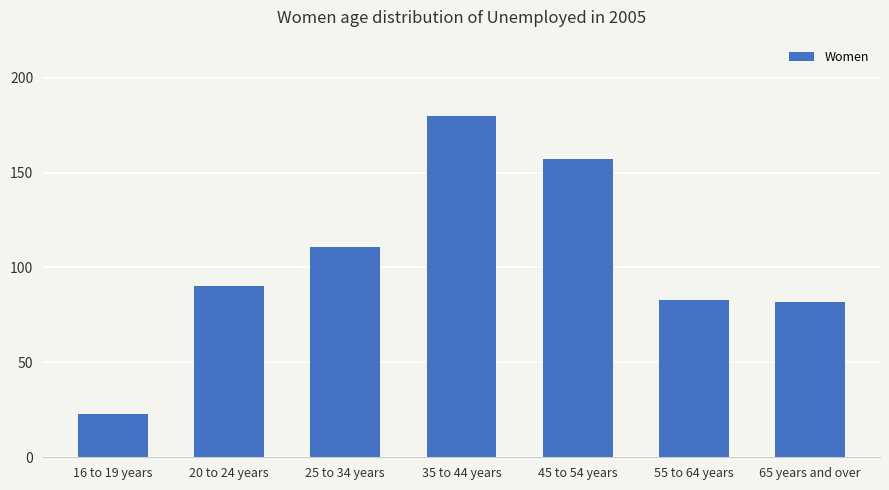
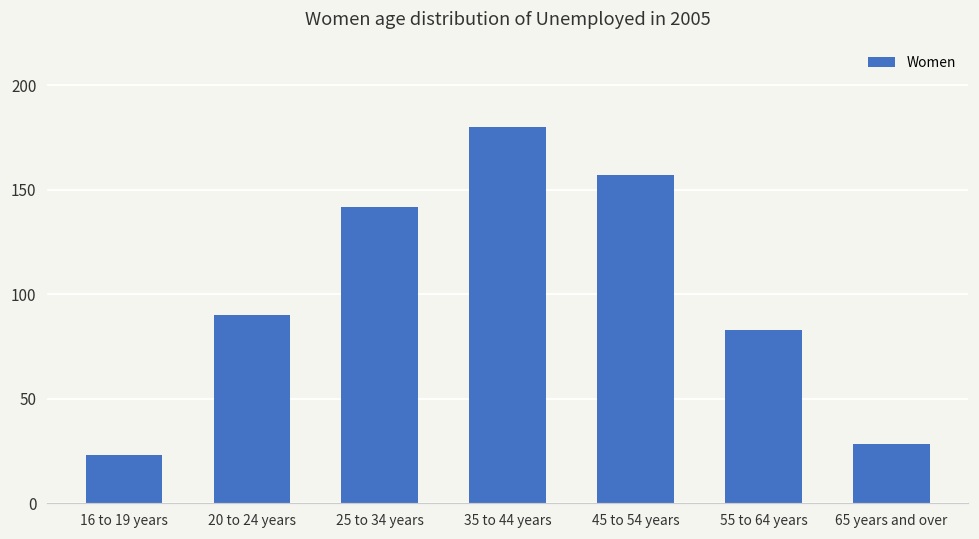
25 to 34 years: 111 -> 142
65 years and over: 82 -> 28
